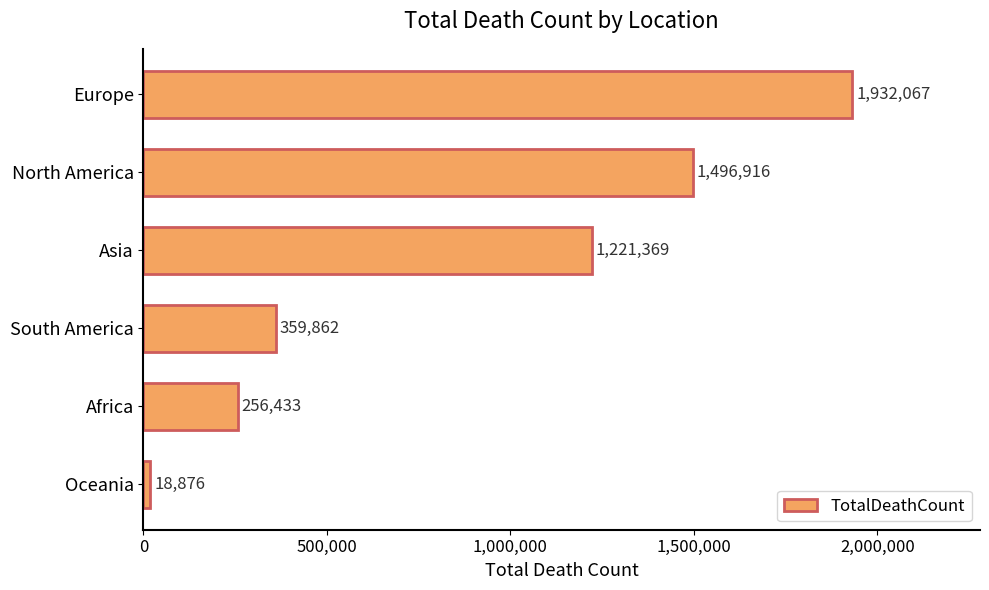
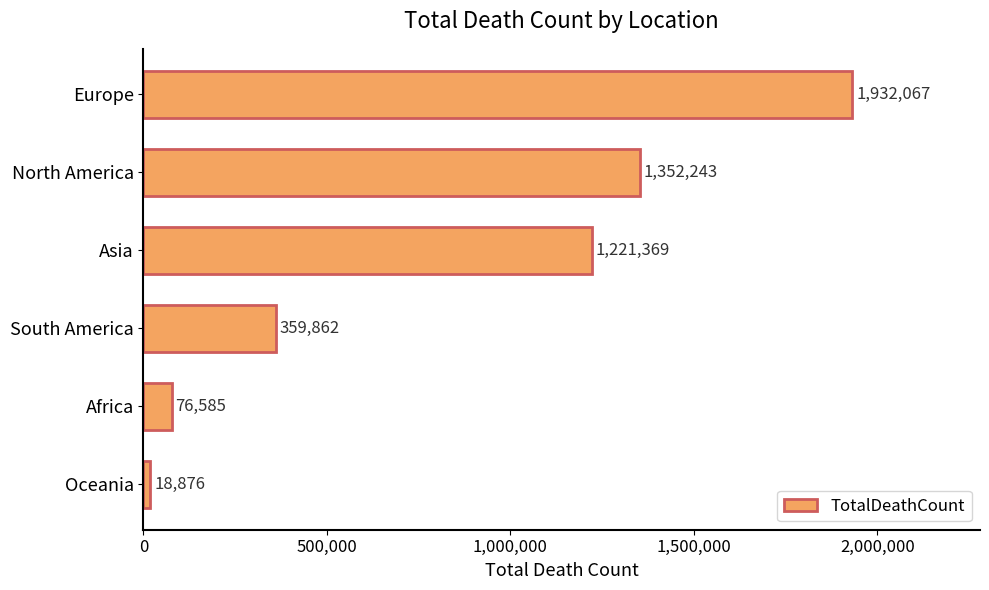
North America: 1,496,916 -> 1,352,243
Africa: 256,433 -> 76,585
